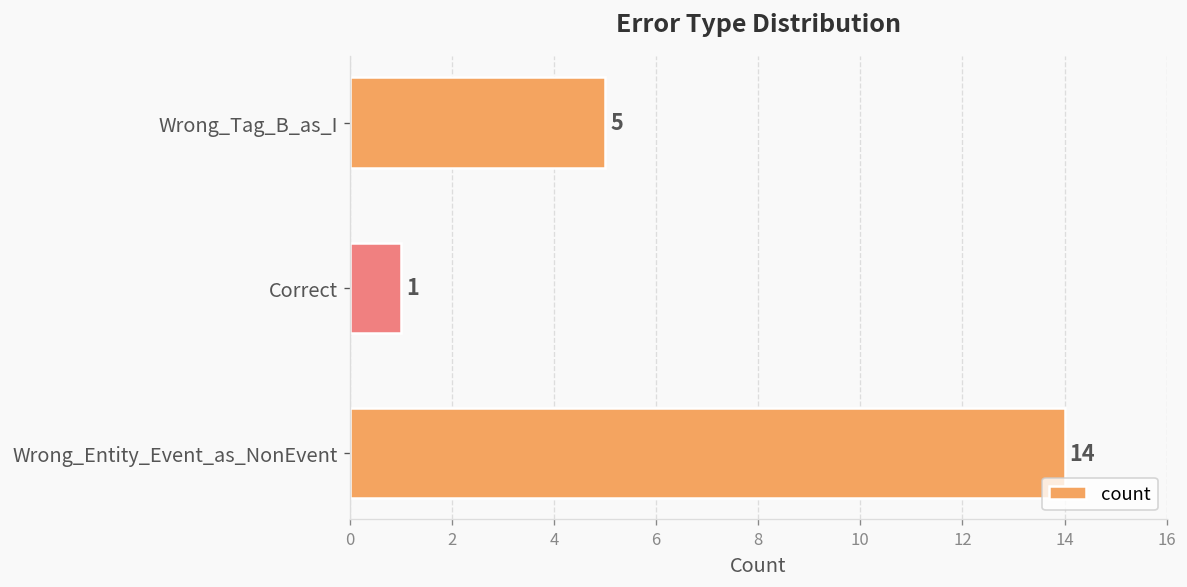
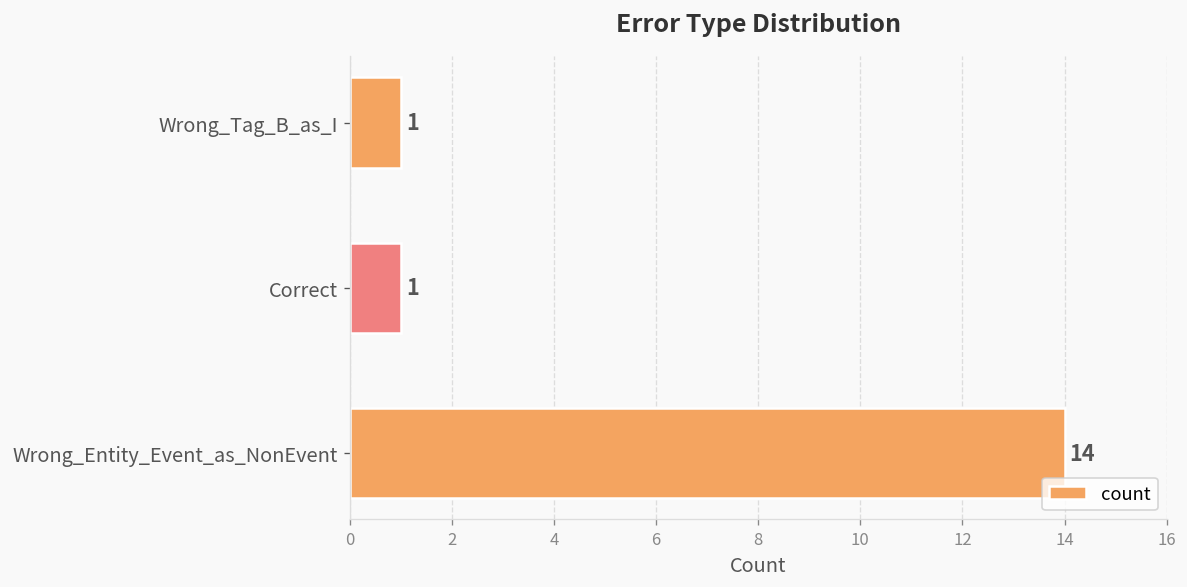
Wrong_Tag_B_as_I: 5 -> 1
